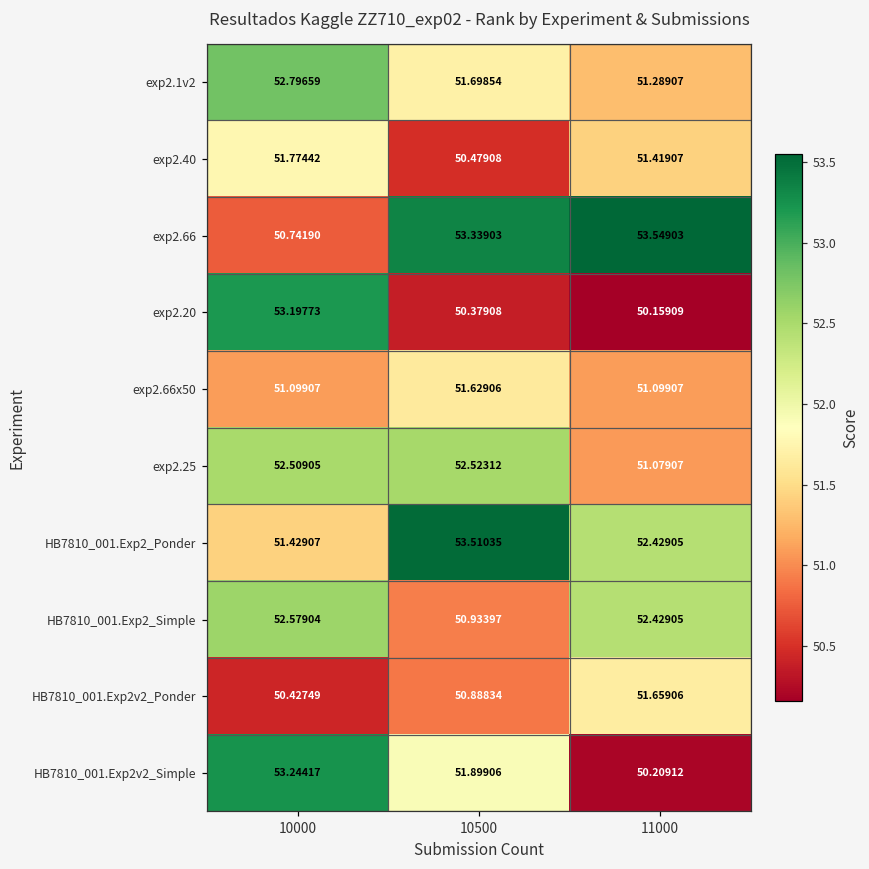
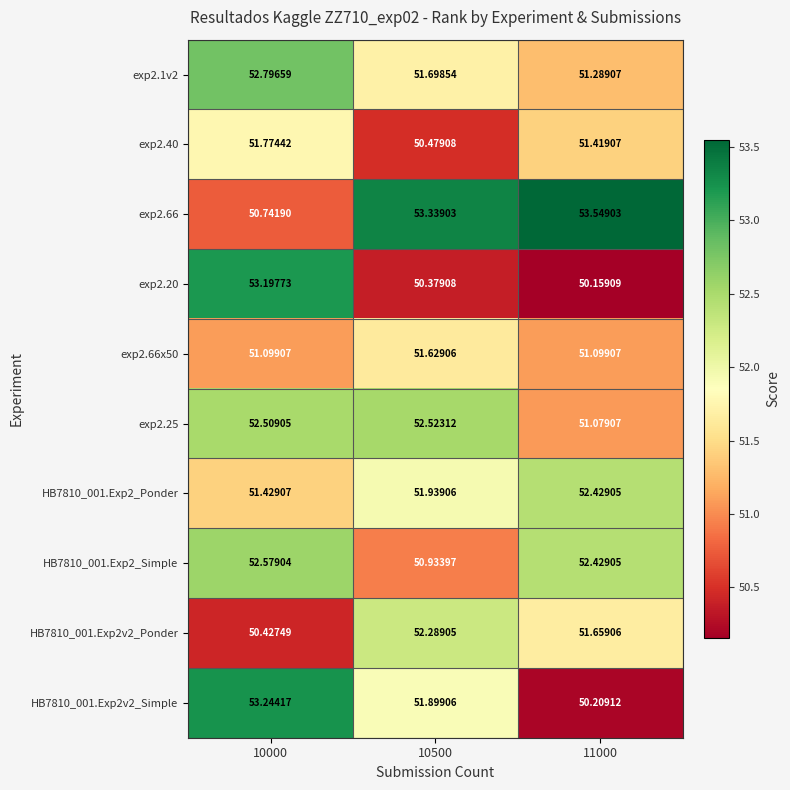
HB7810_001.Exp2_Ponder, 10500: 53.51035 -> 51.93906
HB7810_001.Exp2v2_Ponder, 10500: 50.88834 -> 52.28905
